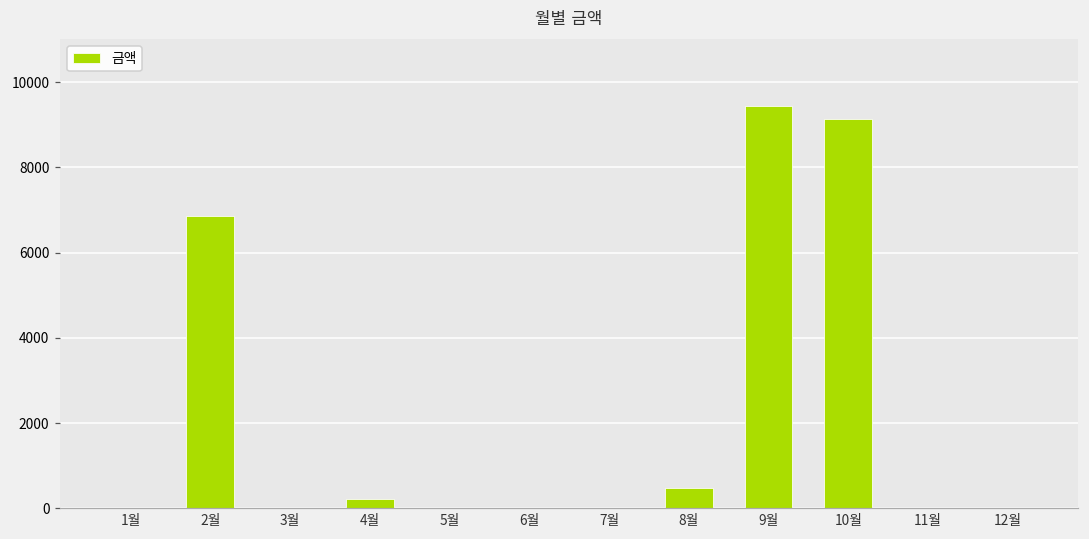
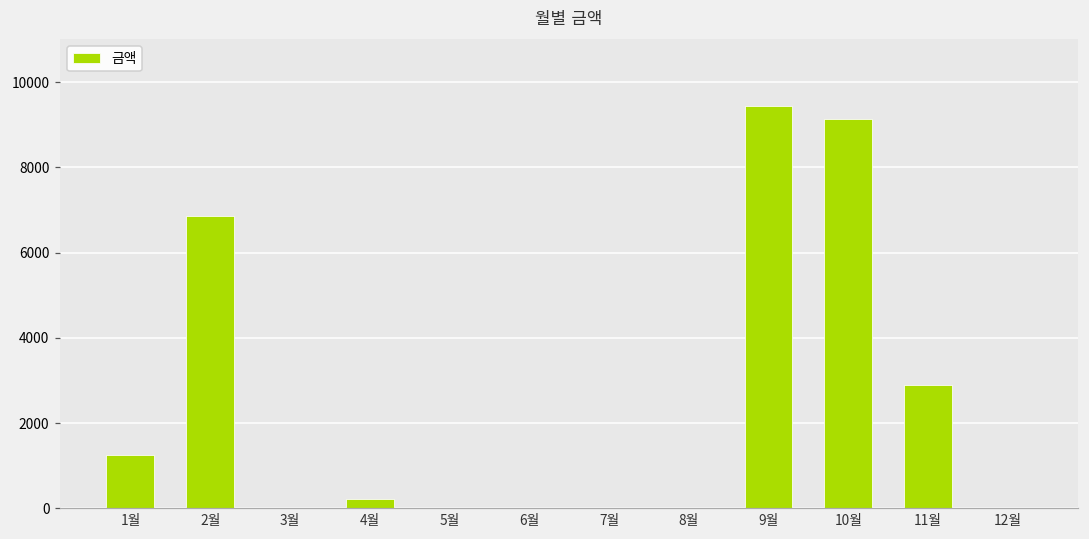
1월: 0 -> 1200
8월: 500 -> 0
11월: 0 -> 2900
